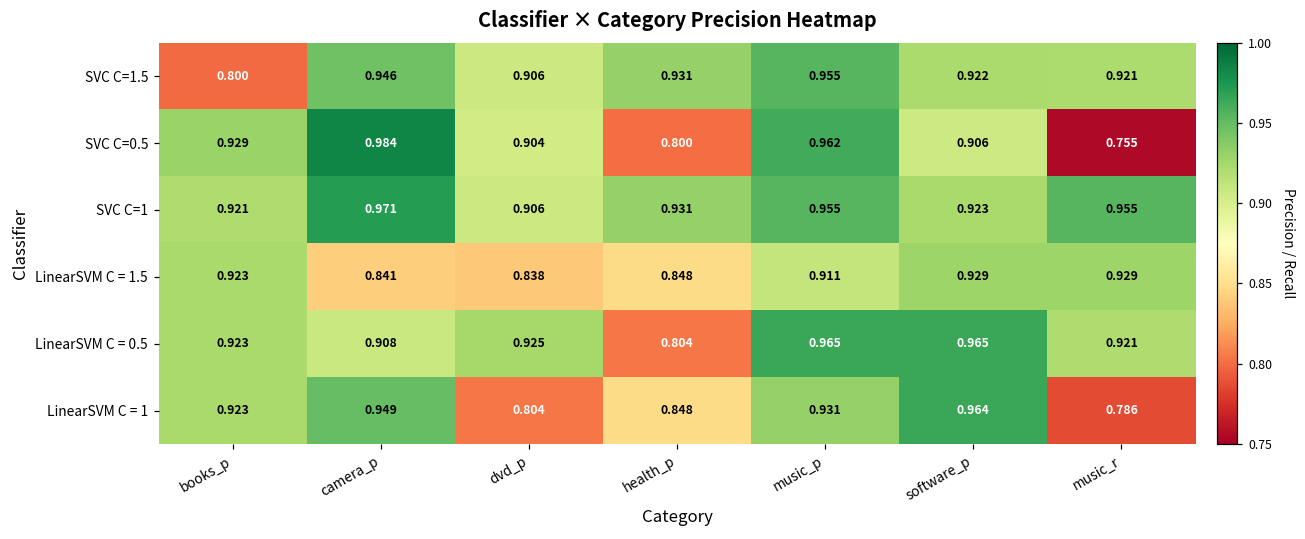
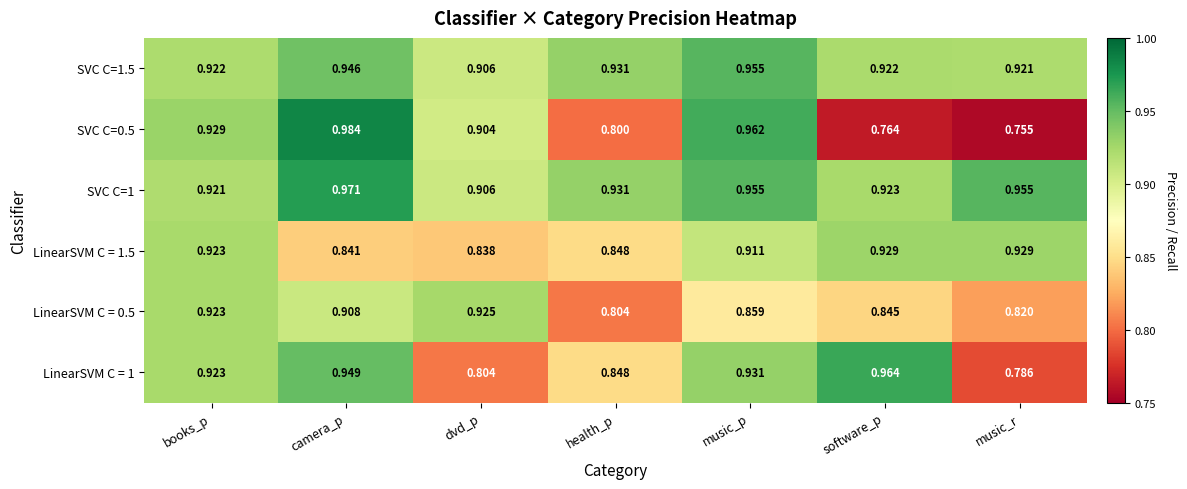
SVC C=1.5, books_p: 0.800 -> 0.922
SVC C=0.5, software_p: 0.906 -> 0.764
LinearSVM C = 0.5, music_p: 0.965 -> 0.859
LinearSVM C = 0.5, software_p: 0.965 -> 0.845
LinearSVM C = 0.5, music_r: 0.921 -> 0.820
